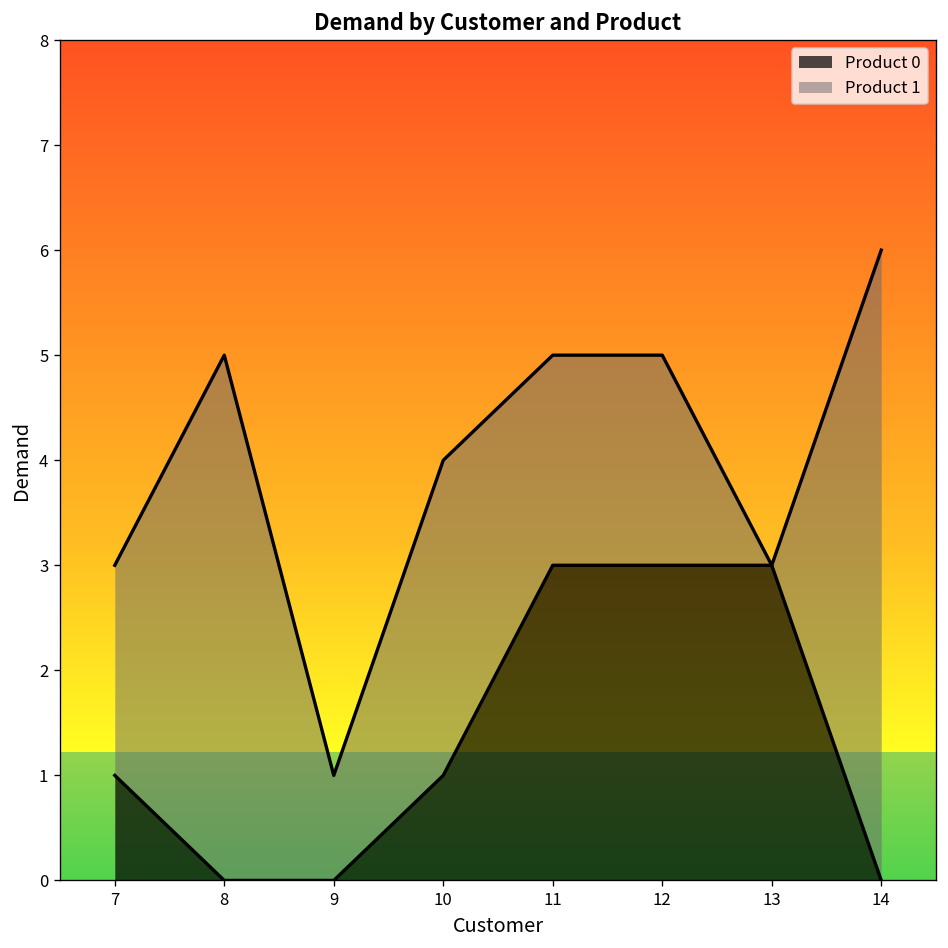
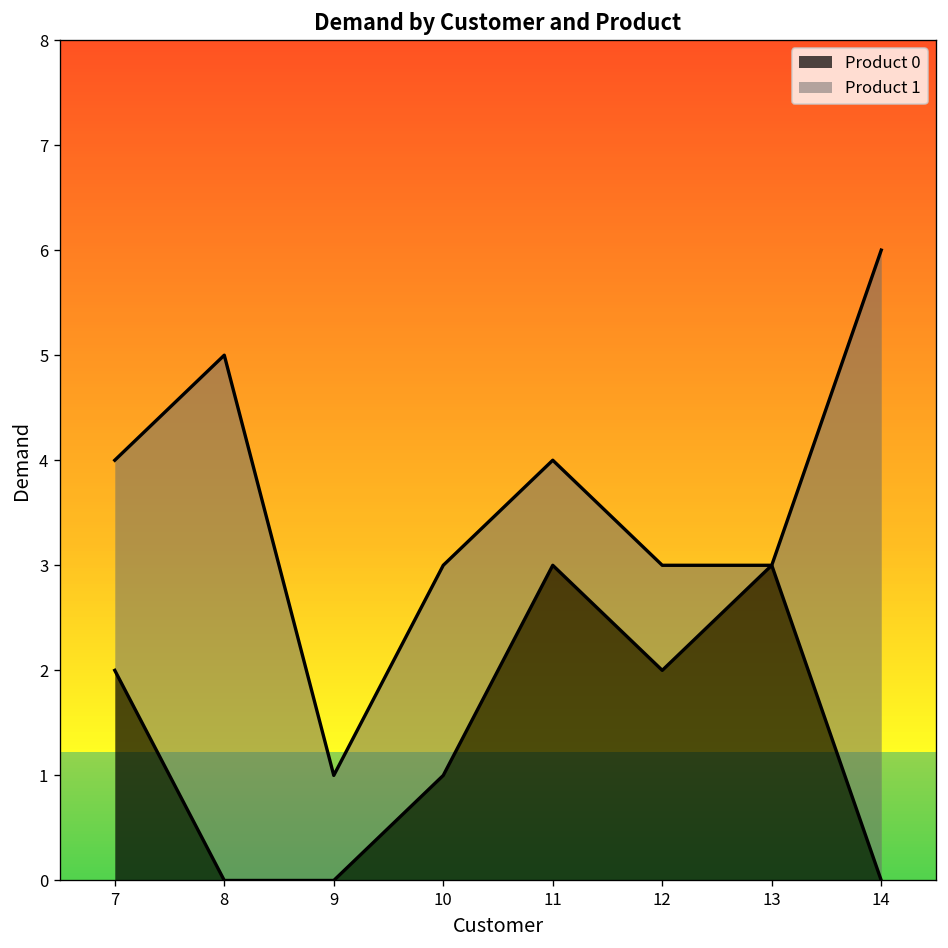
Product 0, 7: 1 -> 2
Product 1, 10: 3 -> 2
Product 1, 11: 2 -> 1
Product 0, 12: 3 -> 2
Product 1, 12: 2 -> 1
